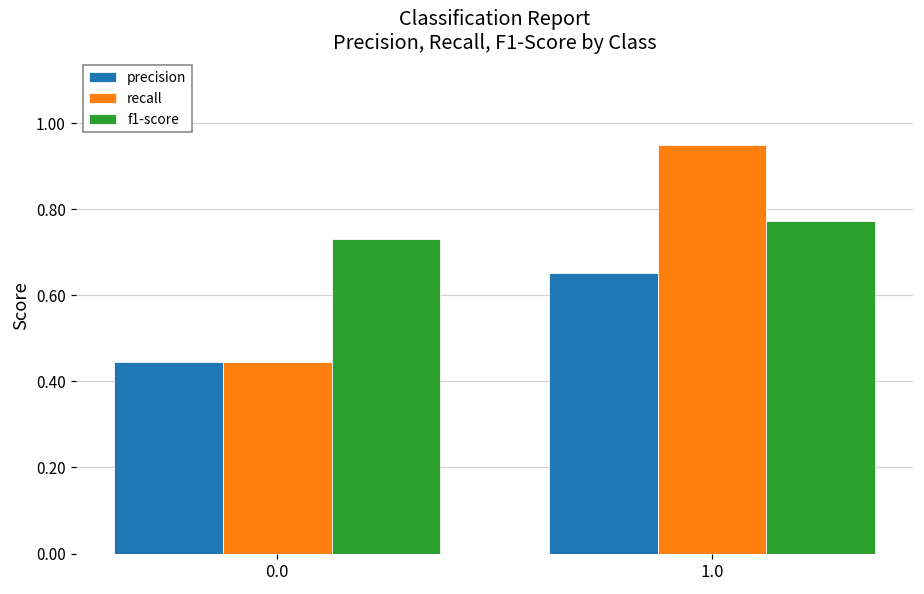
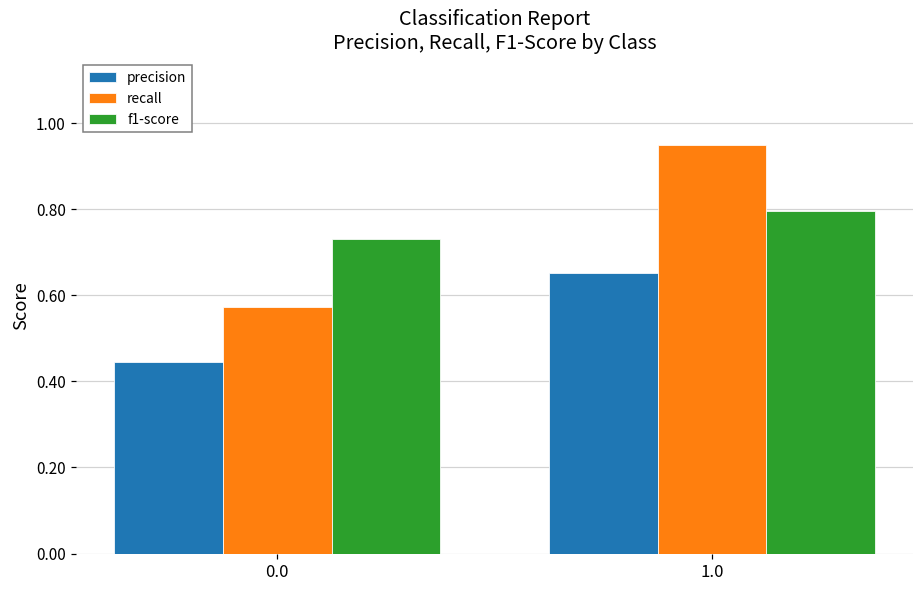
recall, 0.0: 0.45 -> 0.57
f1-score, 1.0: 0.77 -> 0.80
